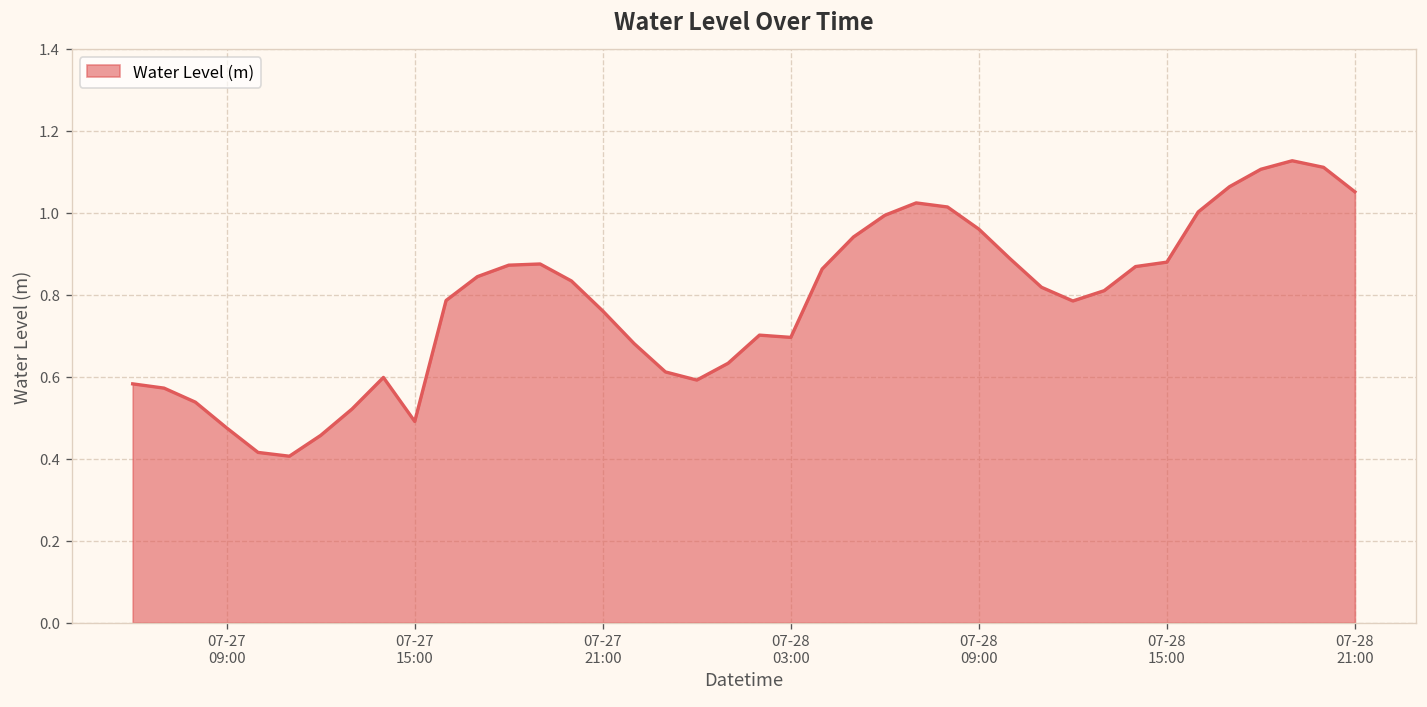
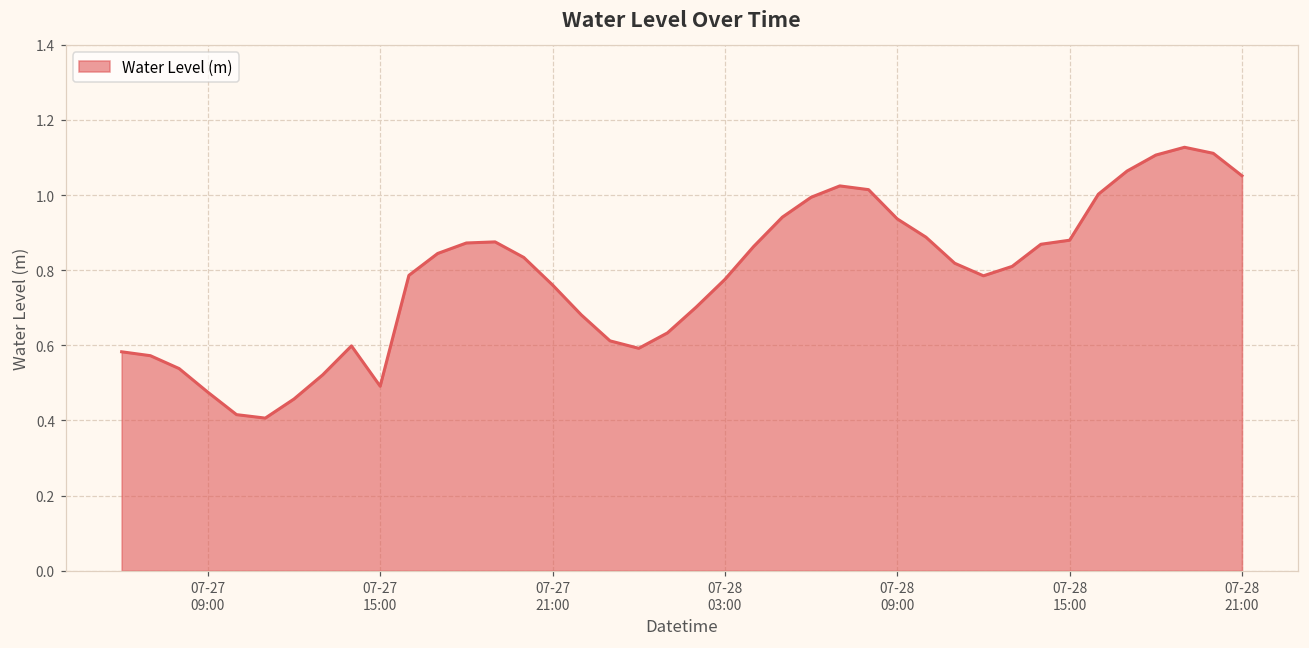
07-28 03:00: 0.70 -> 0.78
07-28 09:00: 0.96 -> 0.94
